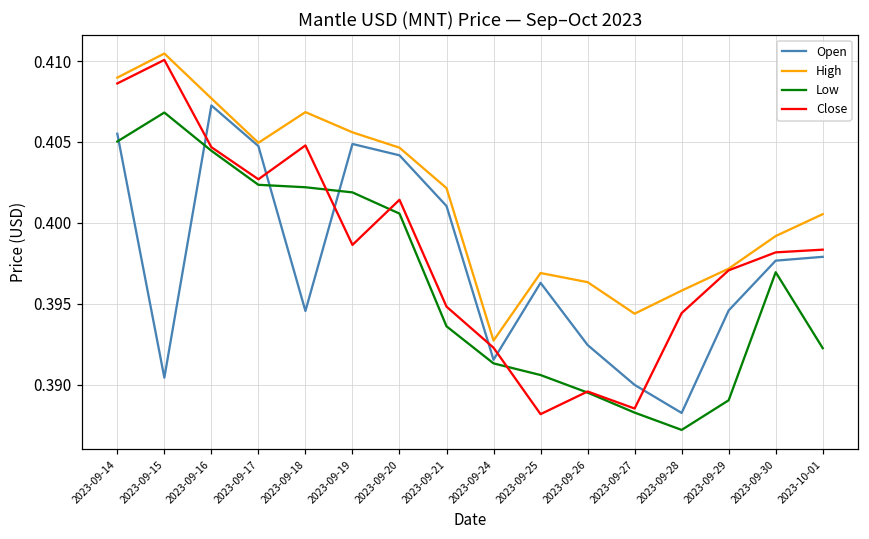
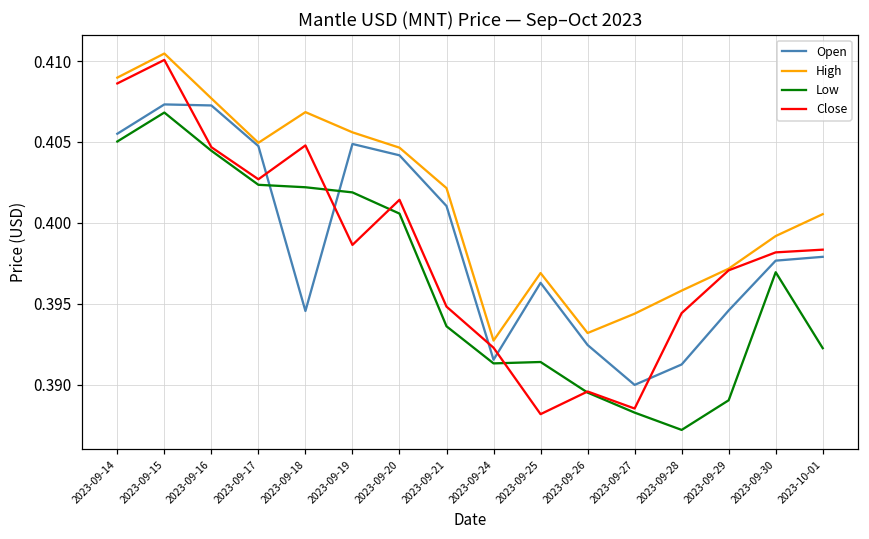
Open, 2023-09-15: 0.3904 -> 0.4073
Low, 2023-09-25: 0.3906 -> 0.3914
High, 2023-09-26: 0.3963 -> 0.3932
Open, 2023-09-28: 0.3882 -> 0.3912
